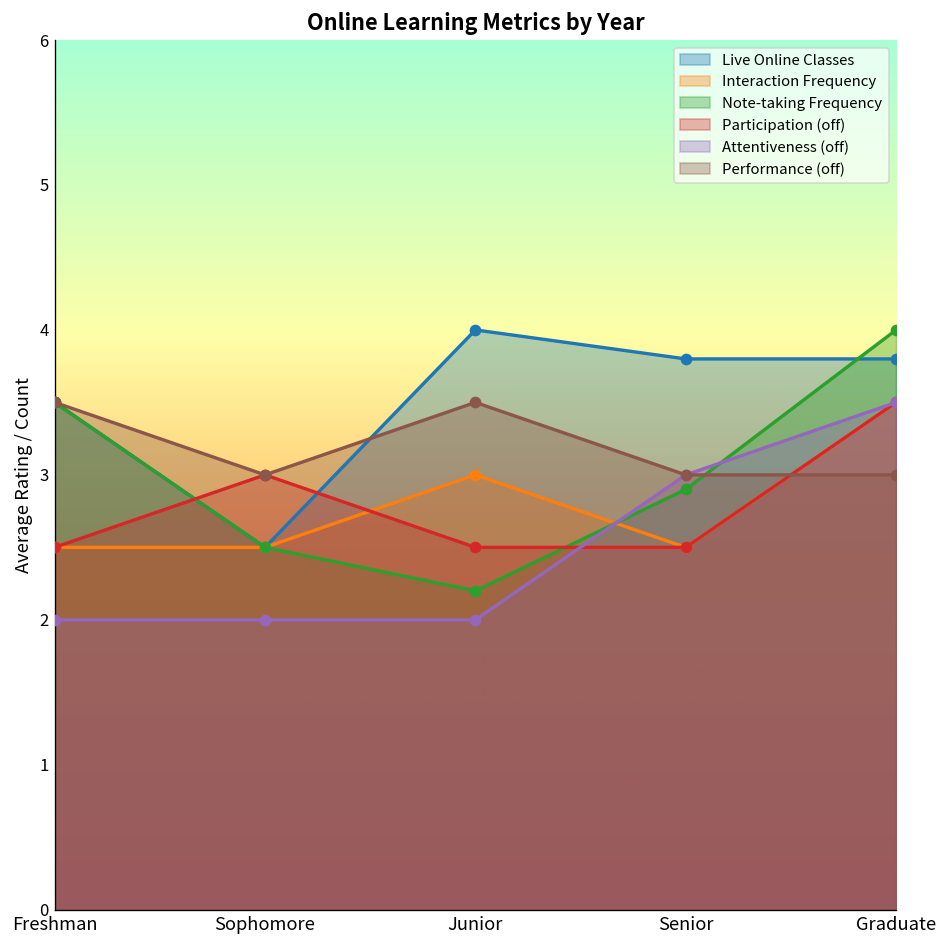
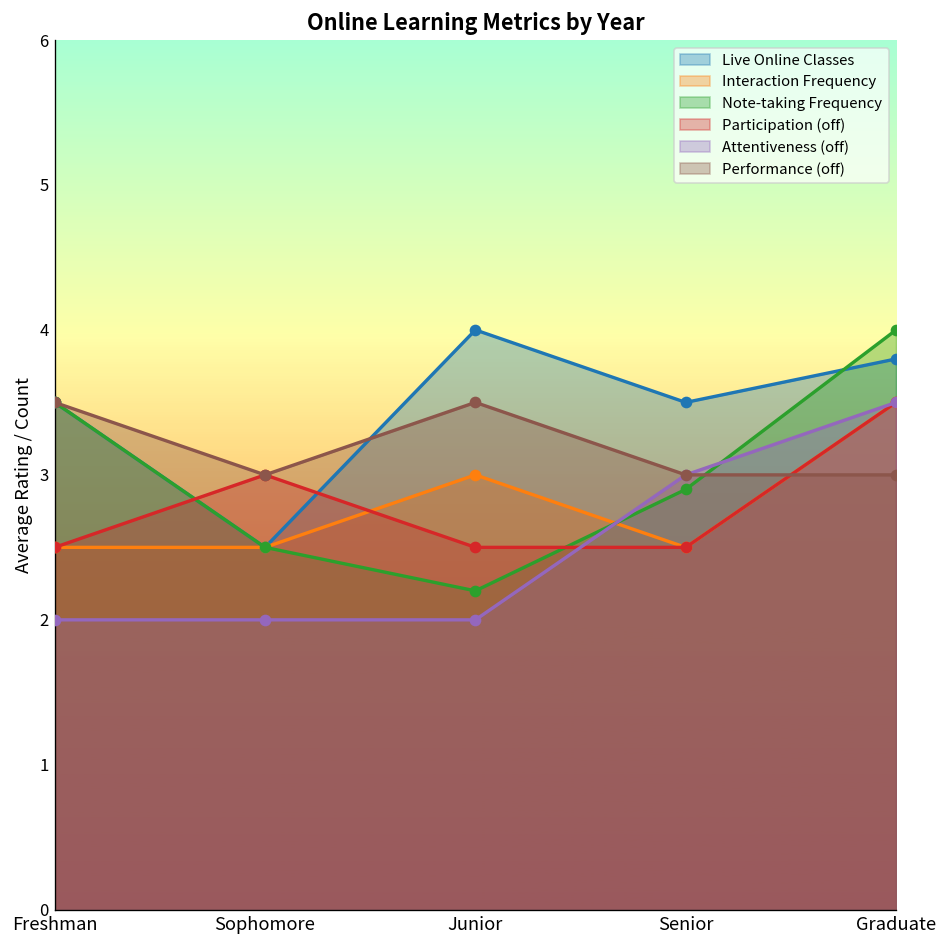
Live Online Classes, Senior: 3.8 -> 3.5
